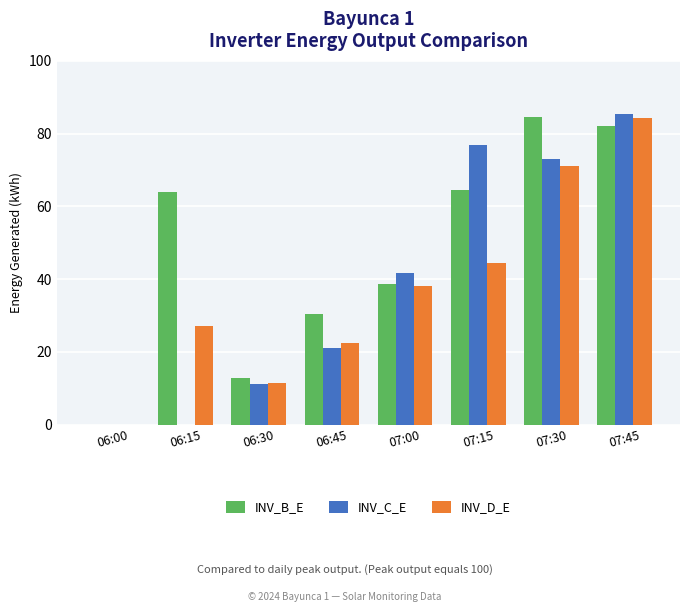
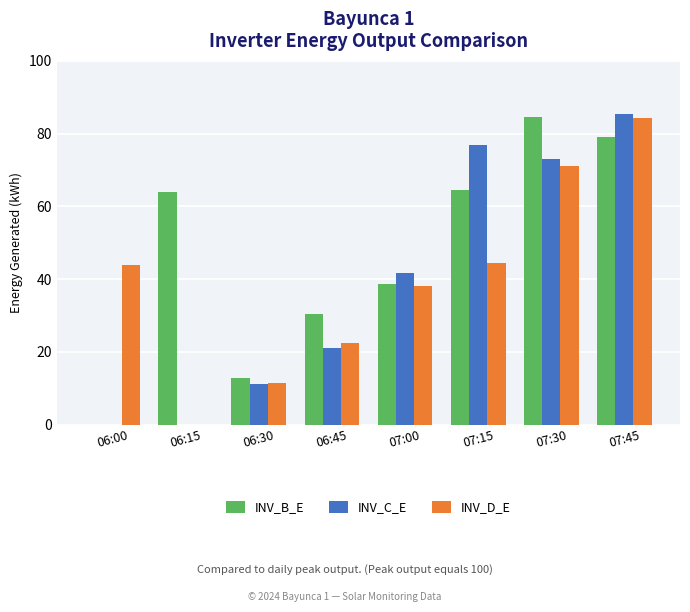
INV_D_E, 06:00: 0 -> 44
INV_D_E, 06:15: 27 -> 0
INV_B_E, 07:45: 82 -> 79
